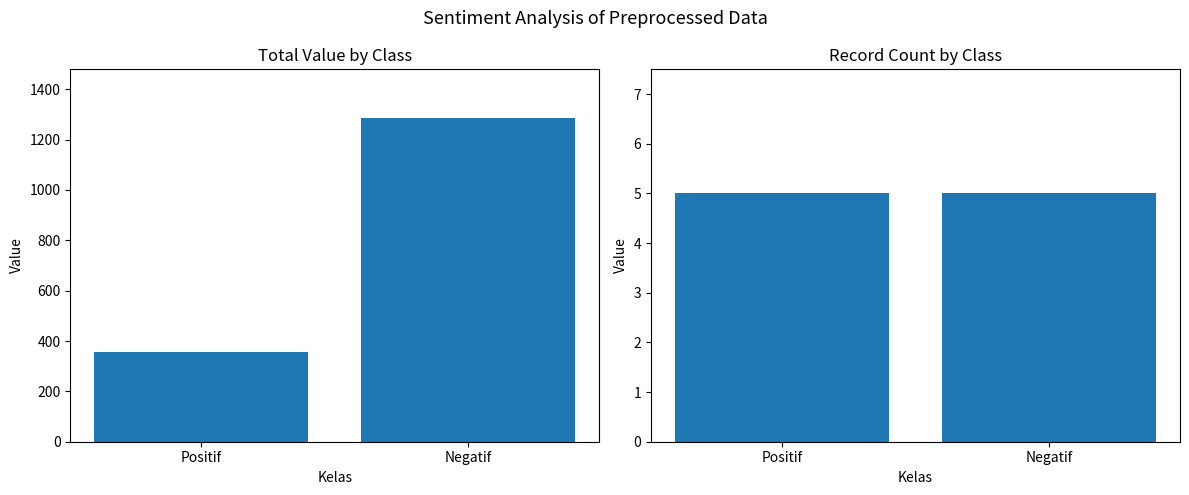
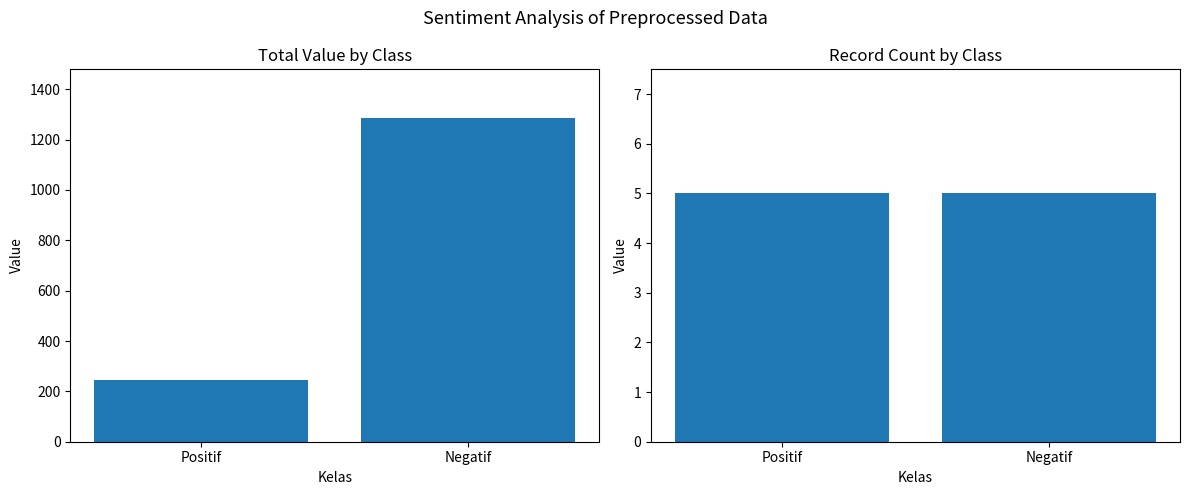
Total Value by Class, Positif: 360 -> 240
